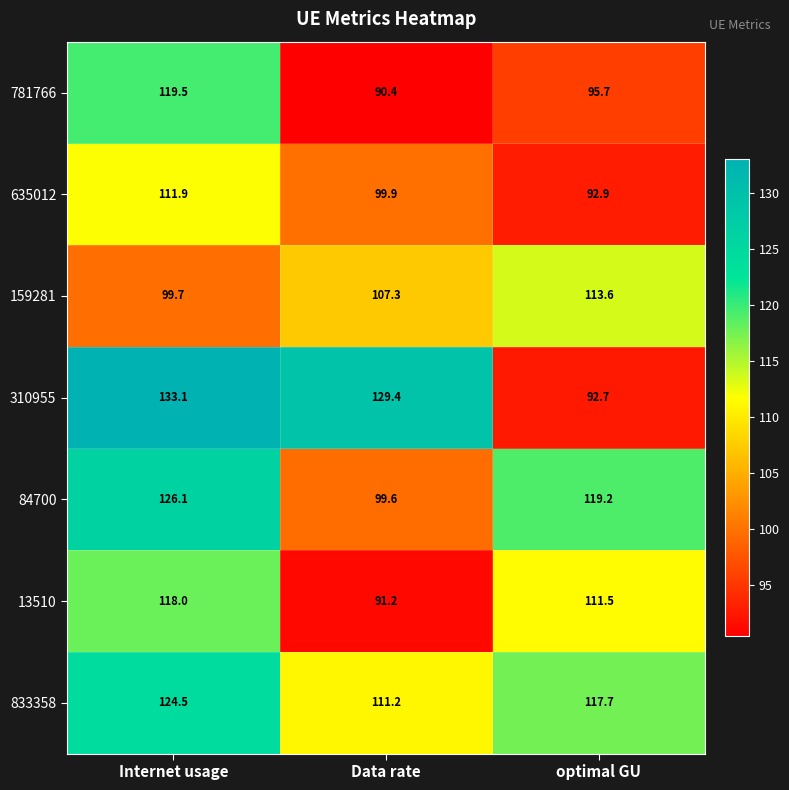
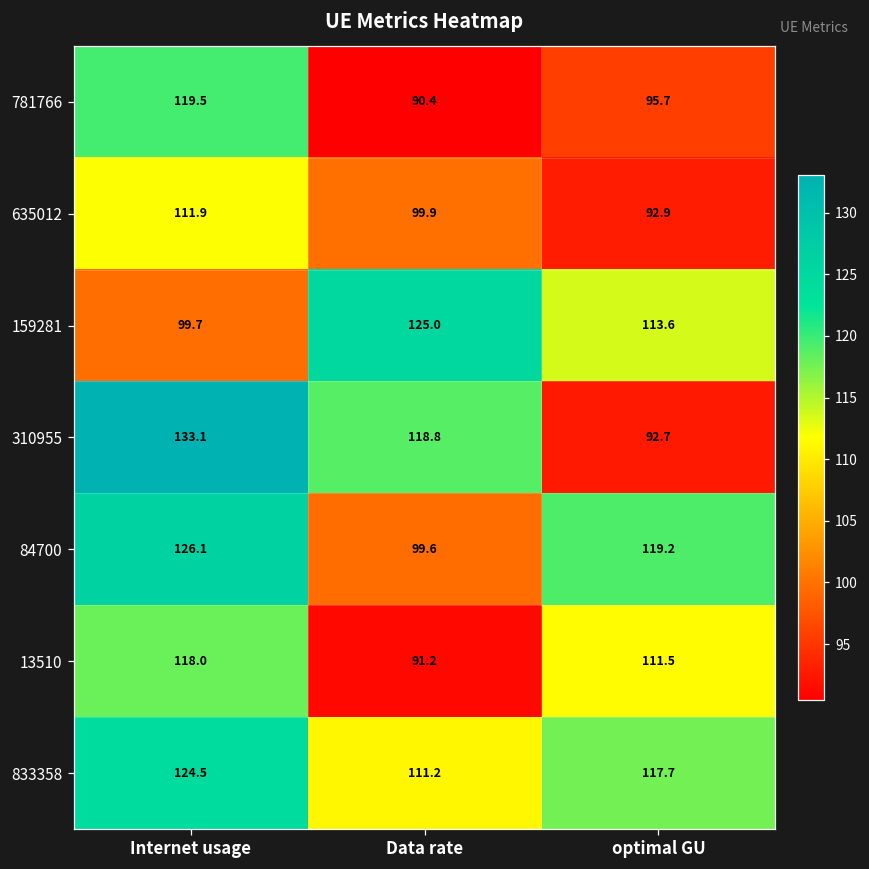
159281, Data rate: 107.3 -> 125.0
310955, Data rate: 129.4 -> 118.8
